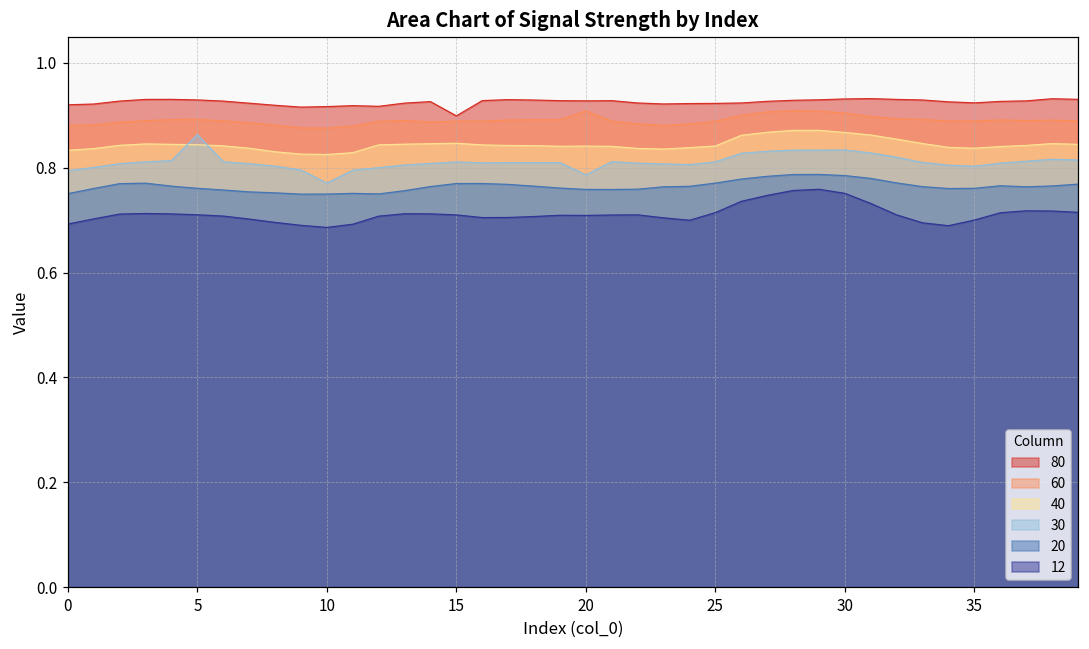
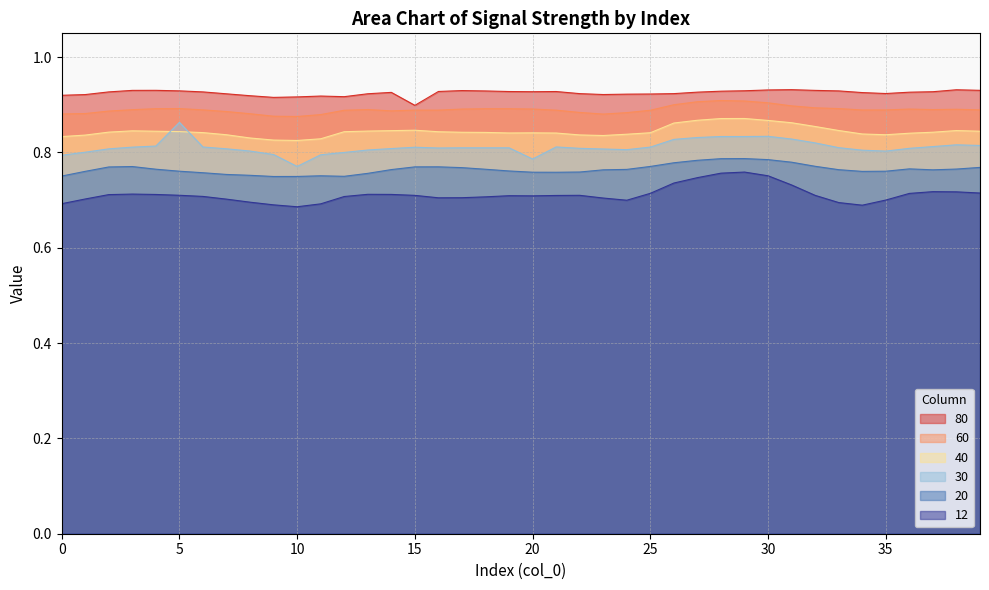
60, 20: 0.91 -> 0.89
